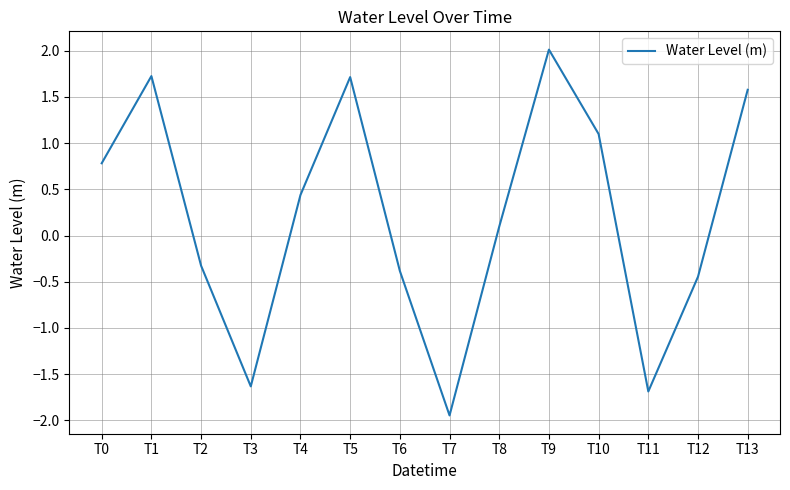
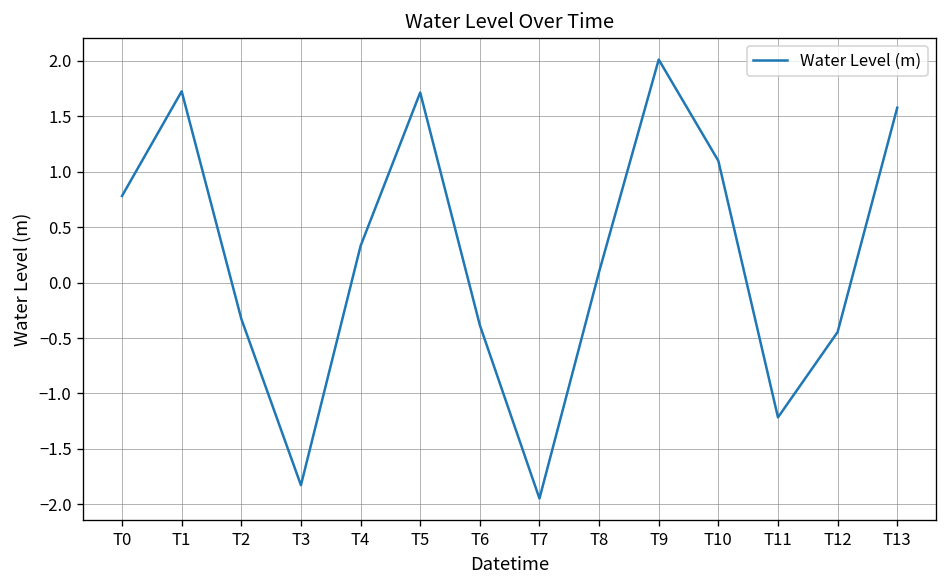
T3: -1.6 -> -1.8
T4: 0.4 -> 0.3
T11: -1.7 -> -1.2
